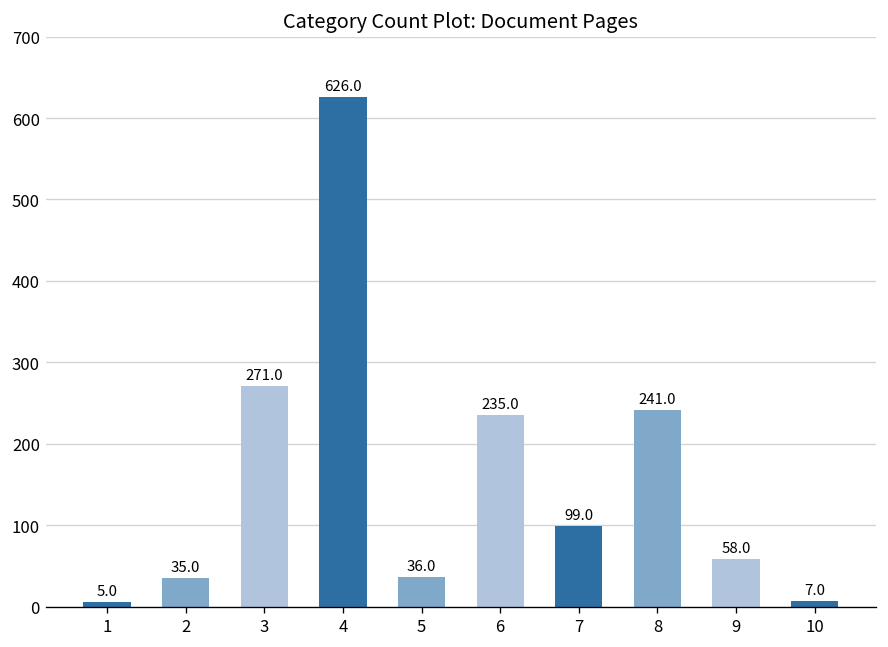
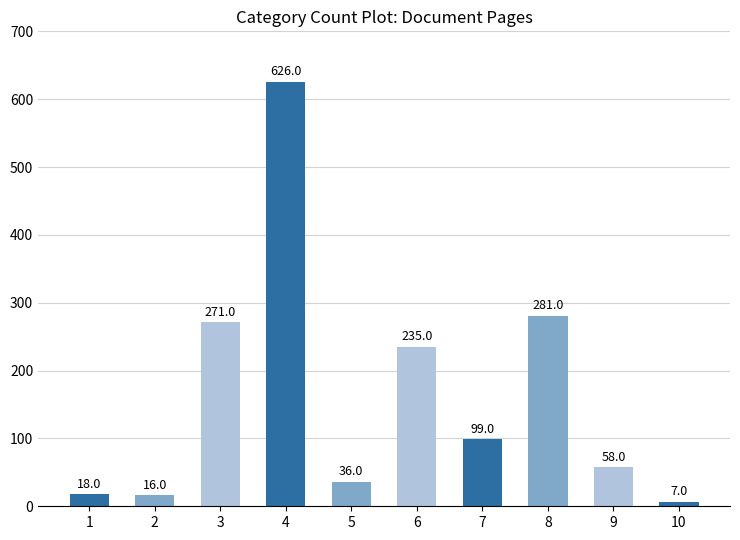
1: 5.0 -> 18.0
2: 35.0 -> 16.0
8: 241.0 -> 281.0
